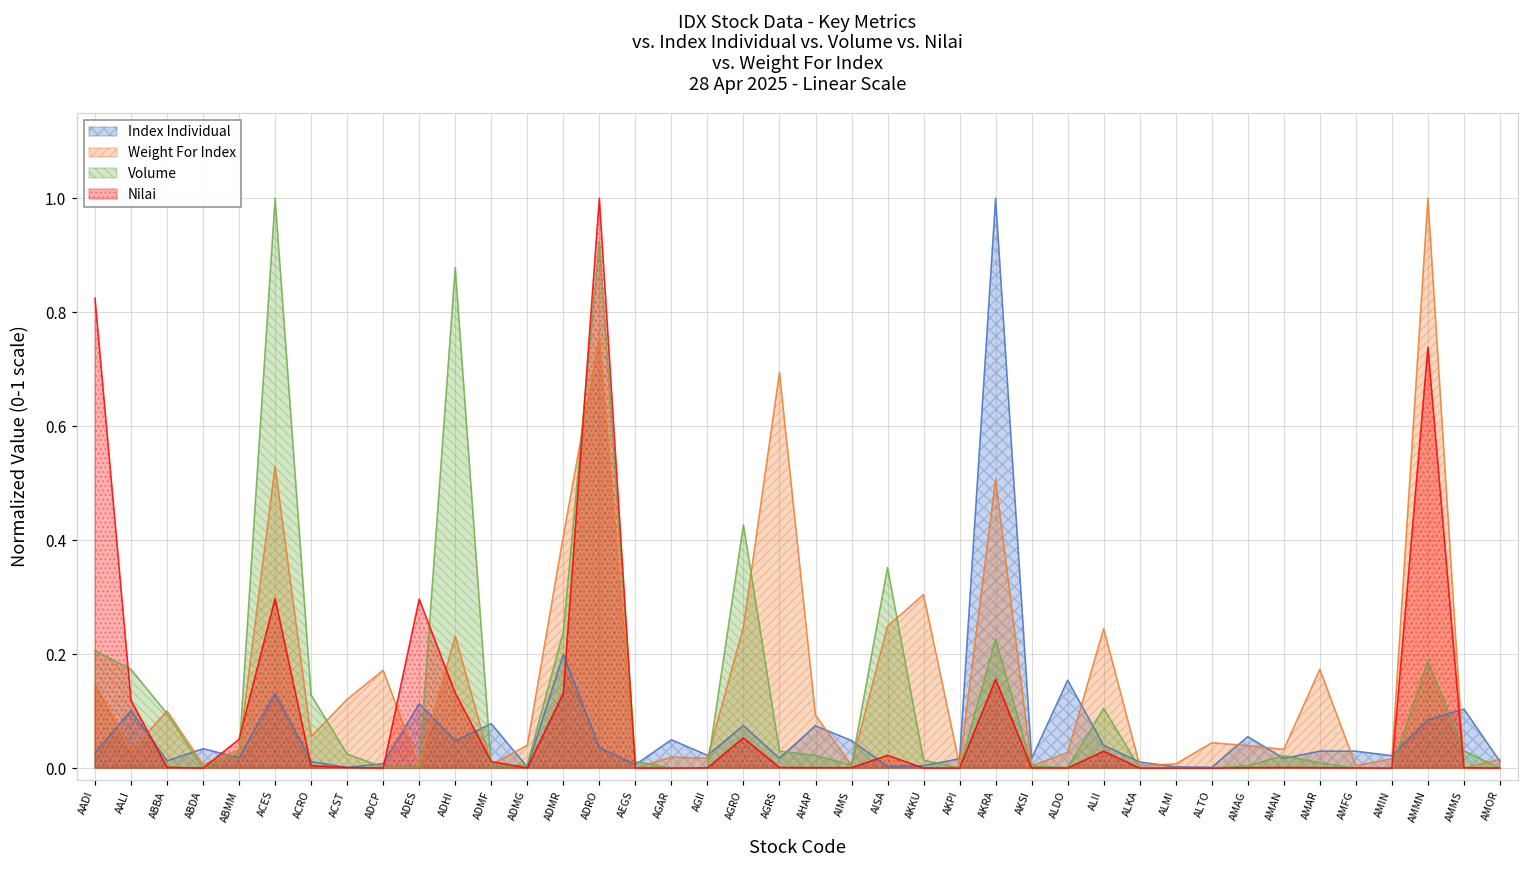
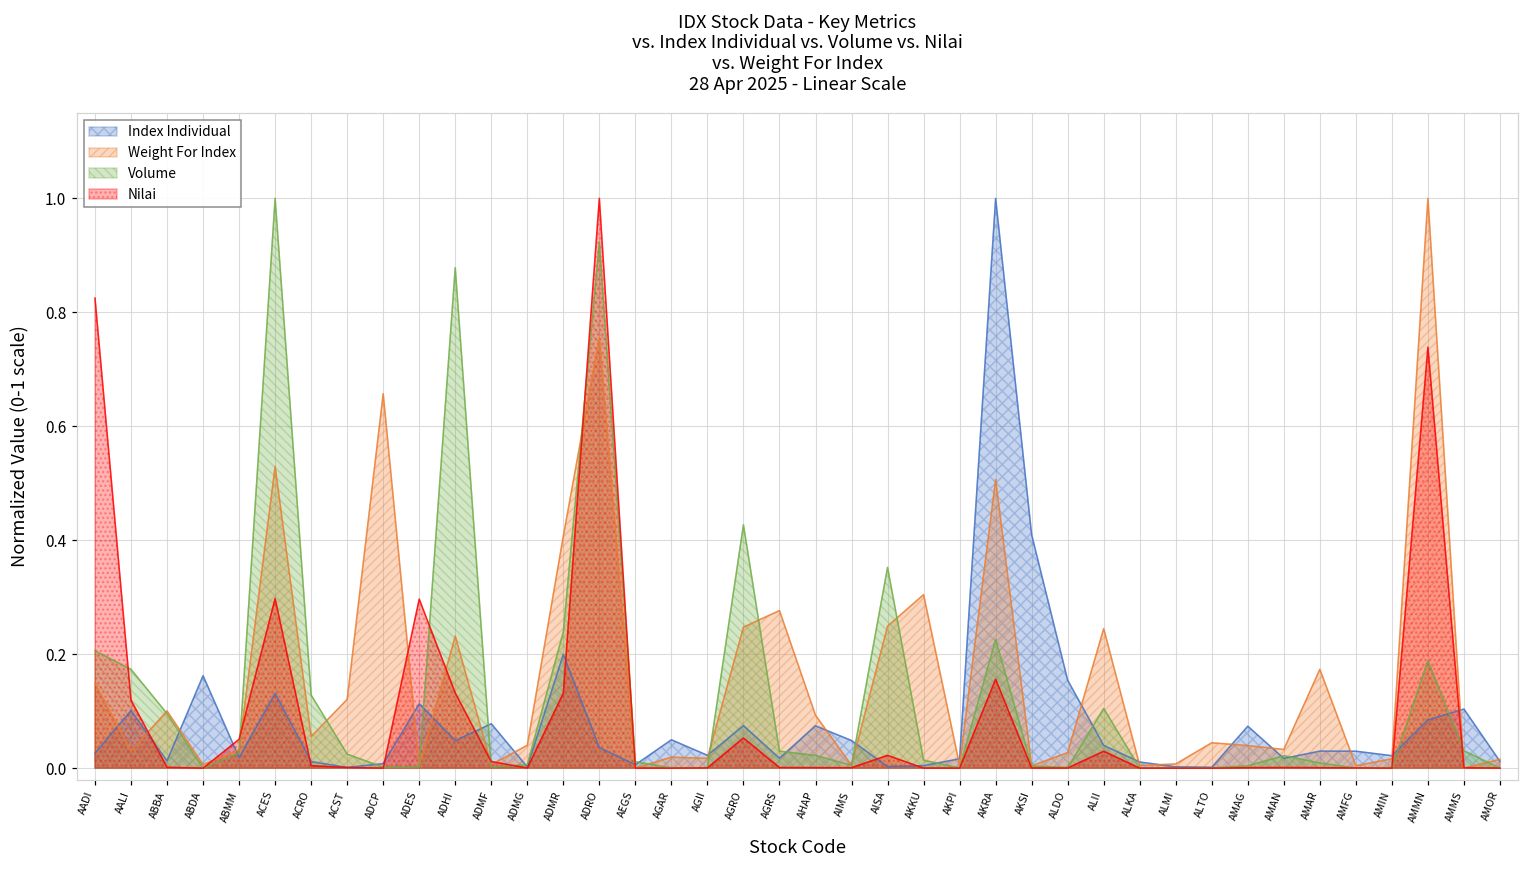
Index Individual, ABDA: 0.03 -> 0.16
Weight For Index, ADCP: 0.17 -> 0.66
Weight For Index, AGRS: 0.69 -> 0.28
Index Individual, AKSI: 0.02 -> 0.41
Index Individual, AMAG: 0.06 -> 0.07
